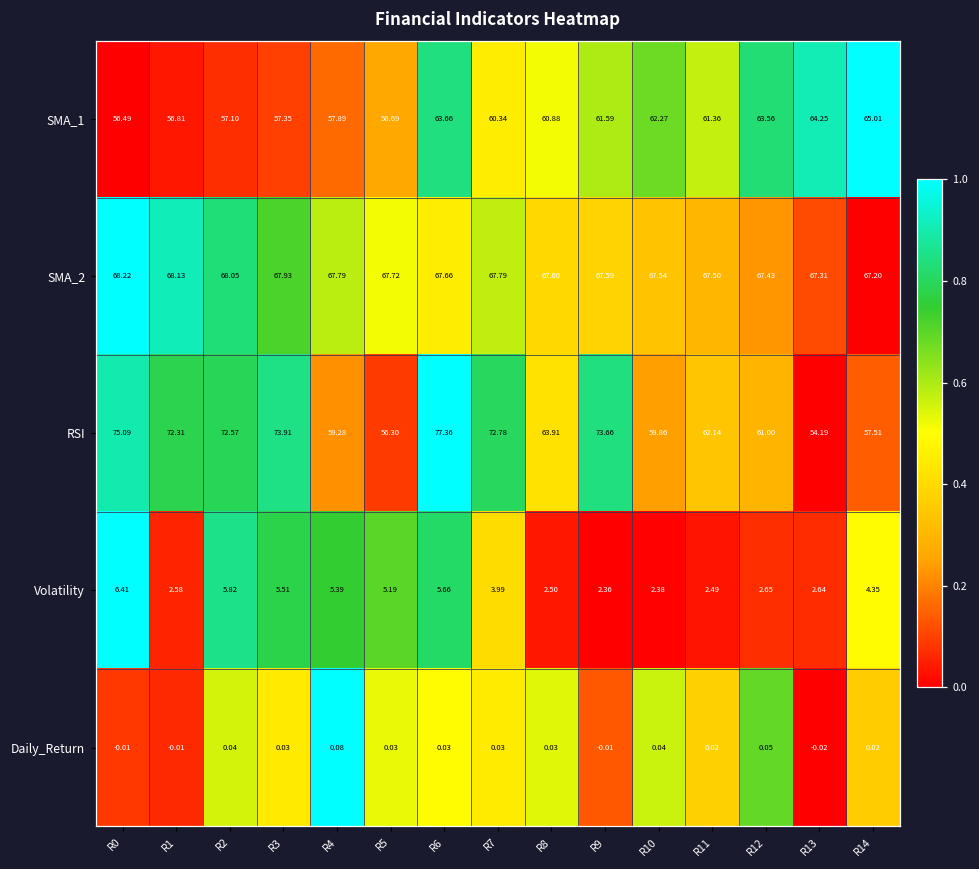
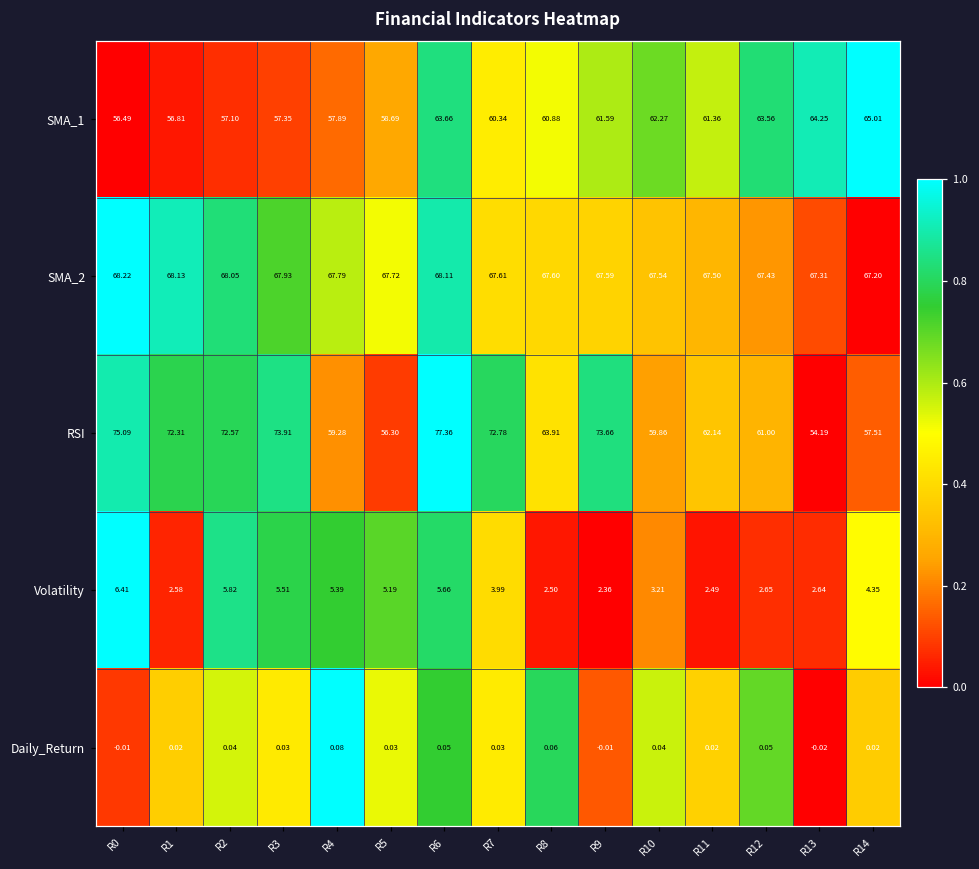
SMA_2, R6: 67.66 -> 68.11
SMA_2, R7: 67.79 -> 67.61
Volatility, R10: 2.38 -> 3.21
Daily_Return, R1: -0.01 -> 0.02
Daily_Return, R6: 0.03 -> 0.05
Daily_Return, R8: 0.03 -> 0.06
